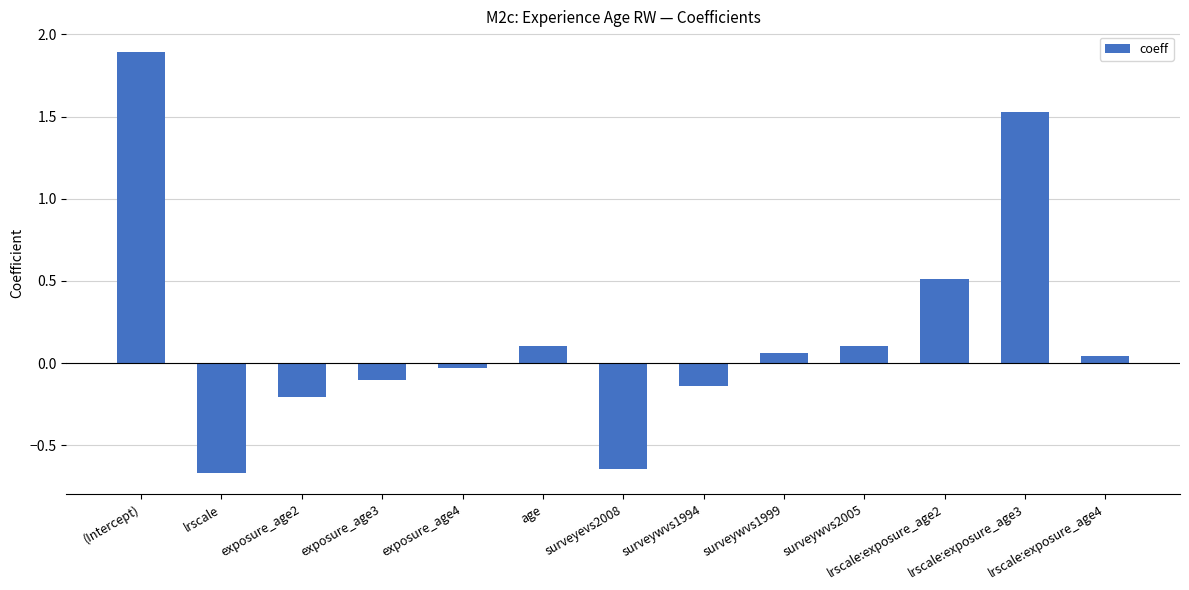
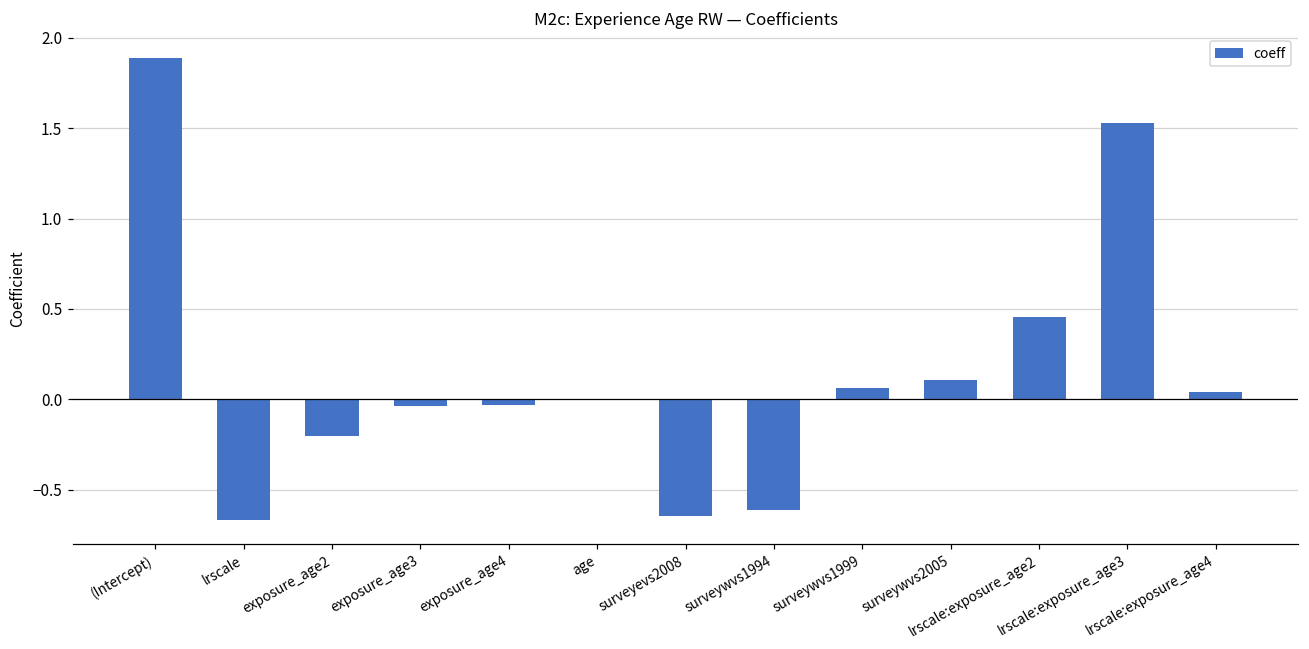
exposure_age3: -0.10 -> -0.04
age: 0.11 -> 0.00
surveywvs1994: -0.14 -> -0.61
lrscale:exposure_age2: 0.51 -> 0.45
